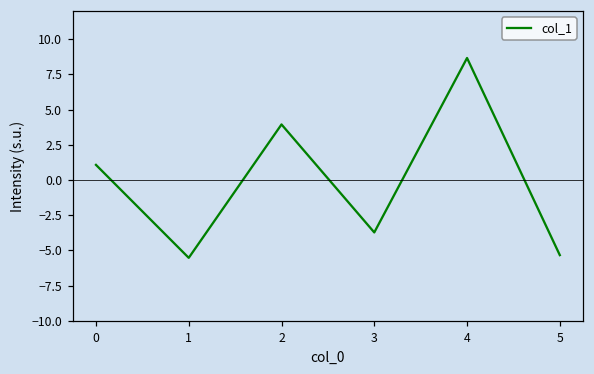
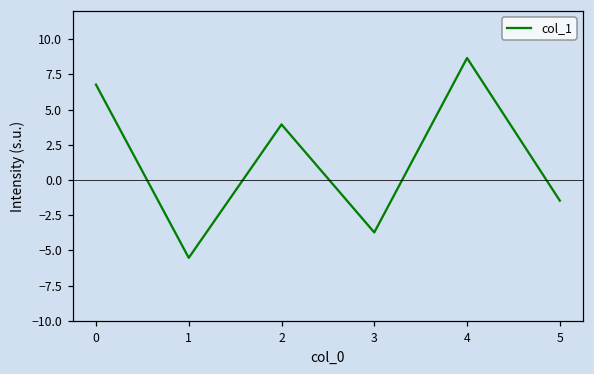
0: 1.1 -> 6.8
5: -5.3 -> -1.5
